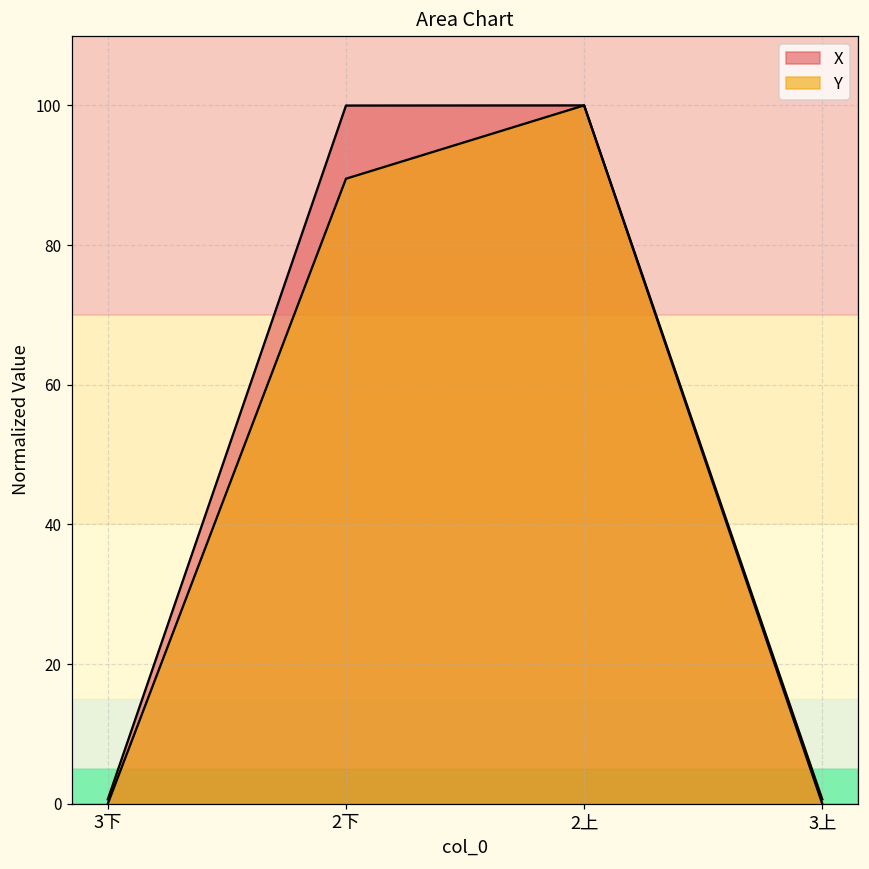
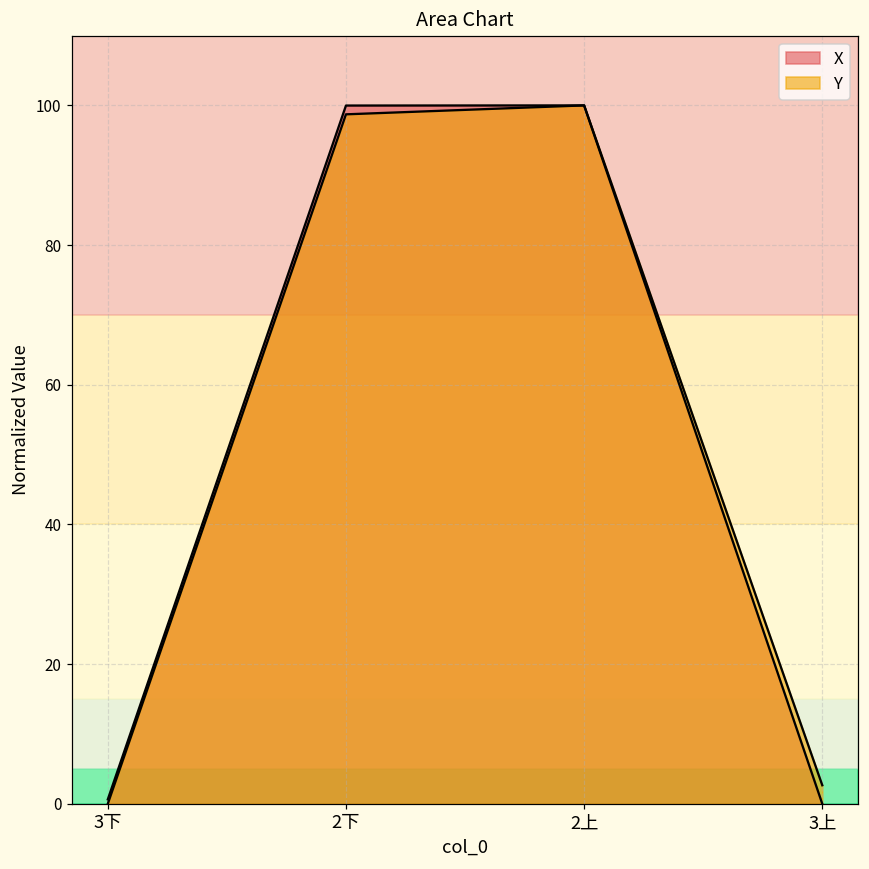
Y, 2下: 90 -> 99
Y, 3上: 1 -> 3
